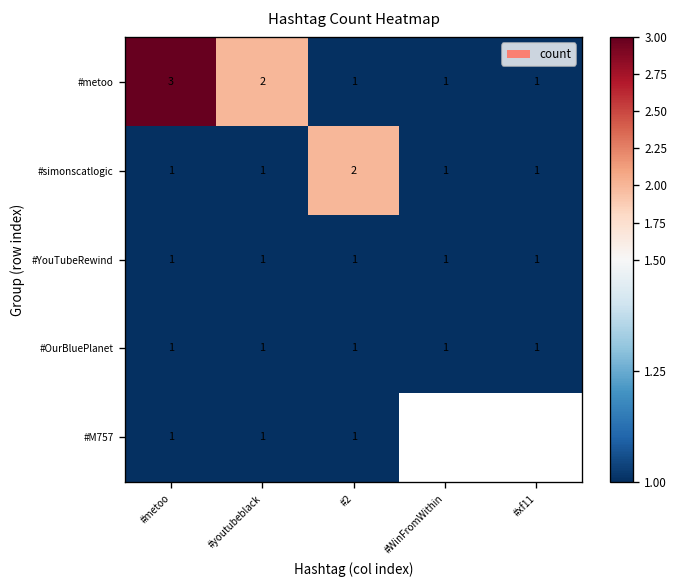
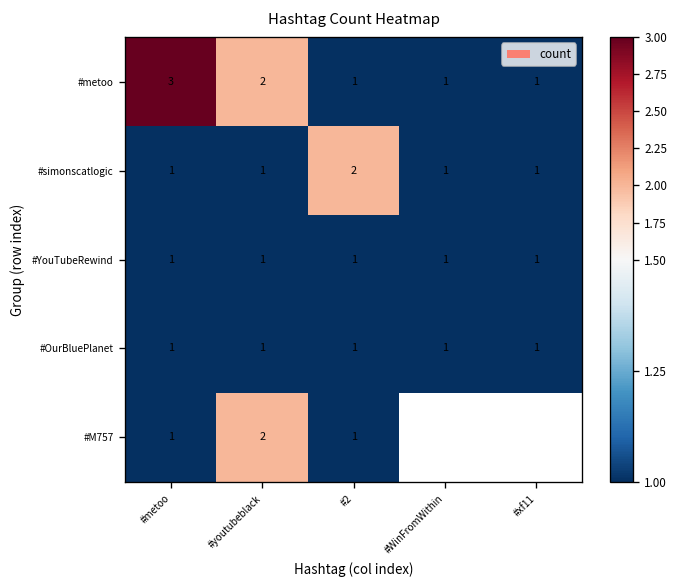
#M757, #youtubeblack: 1 -> 2
